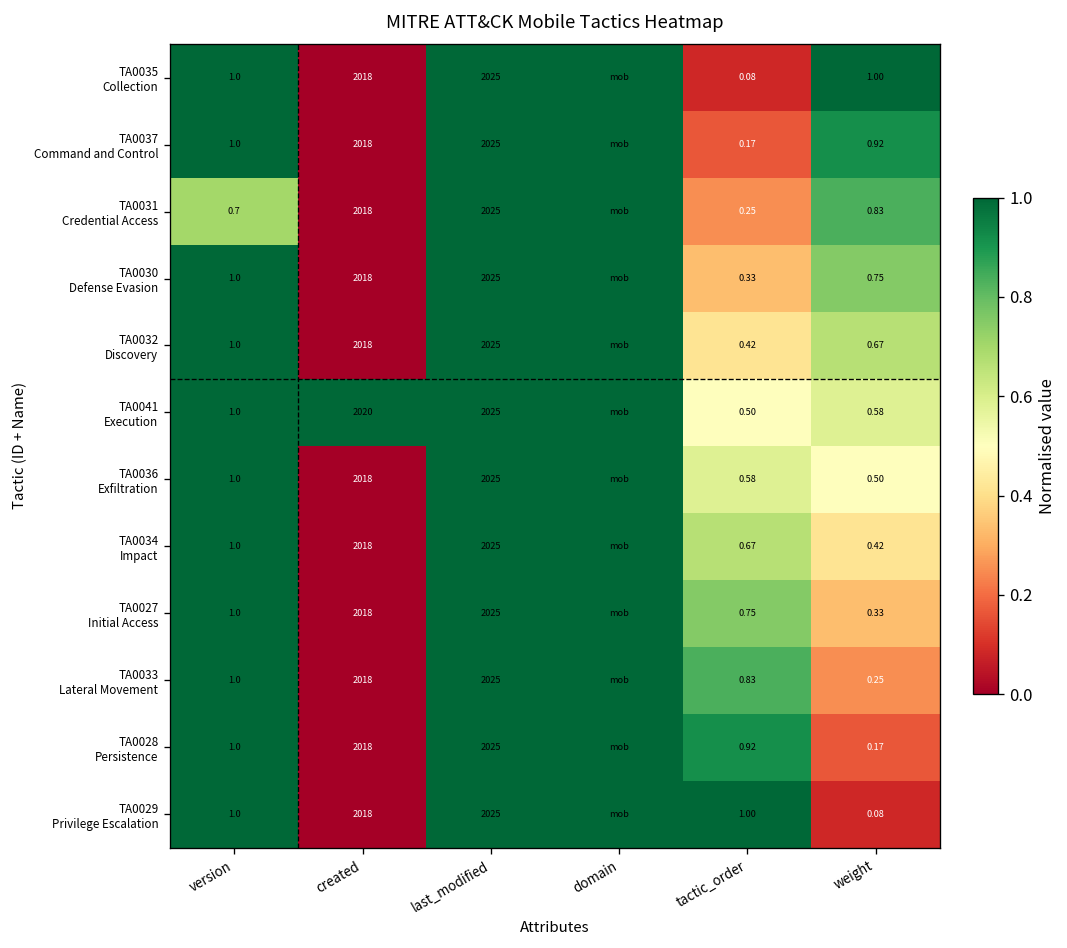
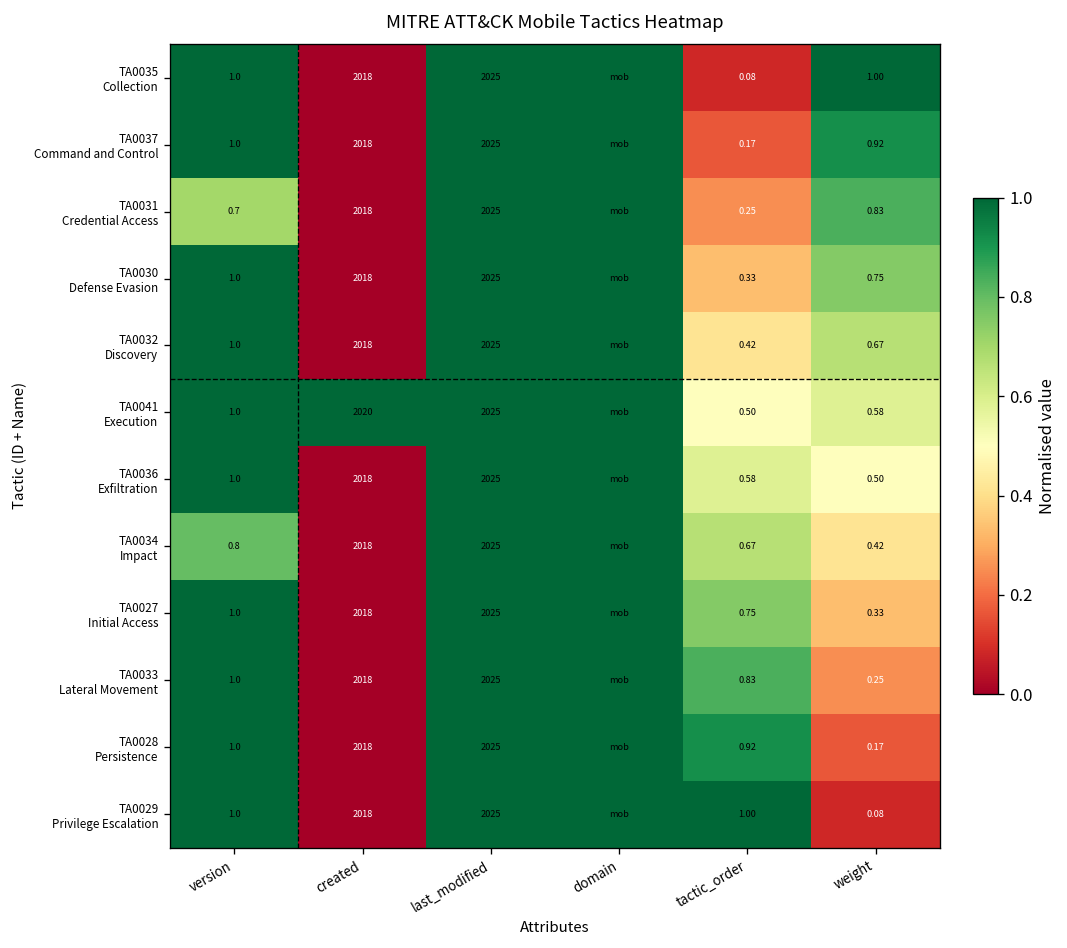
TA0034 Impact, version: 1.0 -> 0.8
